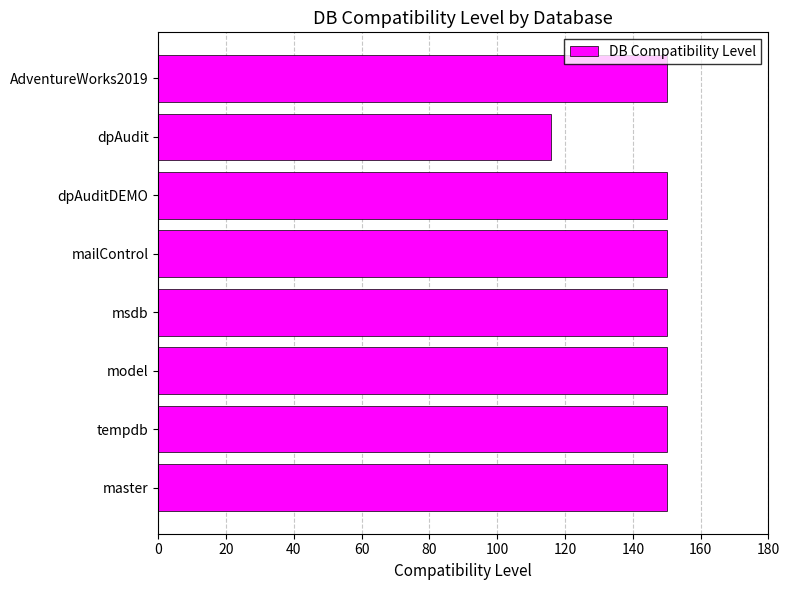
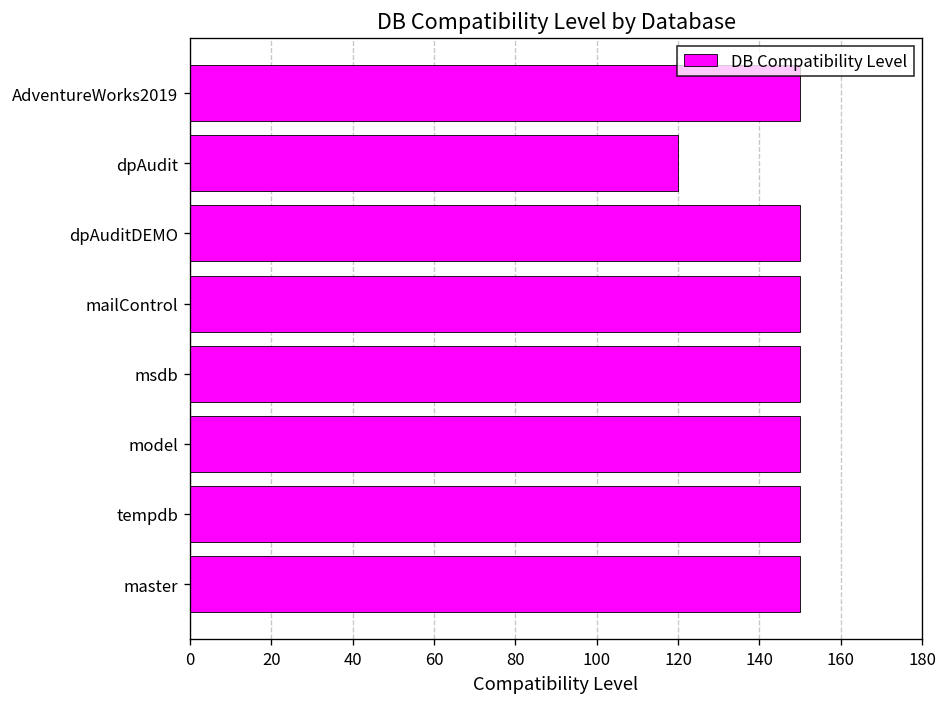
dpAudit: 116 -> 120
